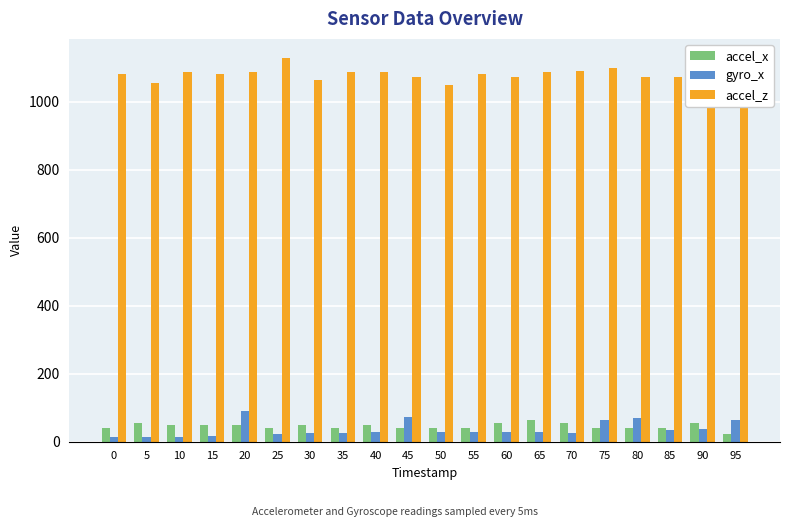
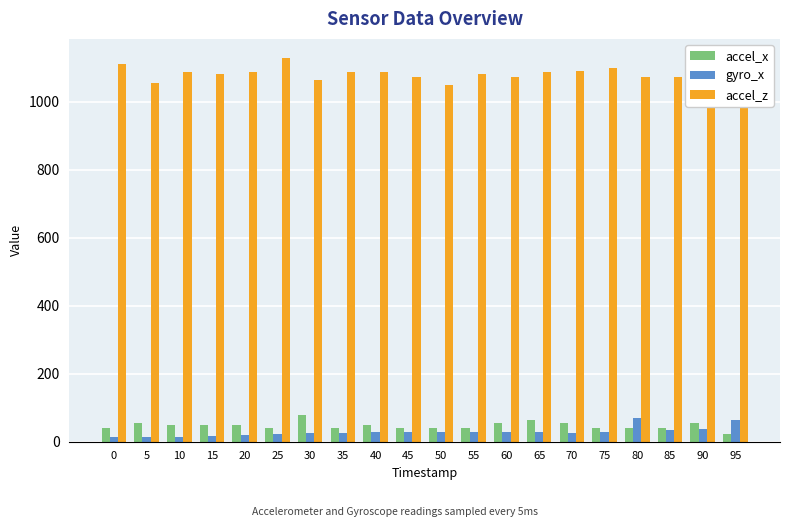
accel_z, 0: 1080 -> 1110
gyro_x, 20: 90 -> 20
accel_x, 30: 50 -> 80
gyro_x, 45: 70 -> 30
gyro_x, 75: 70 -> 30
